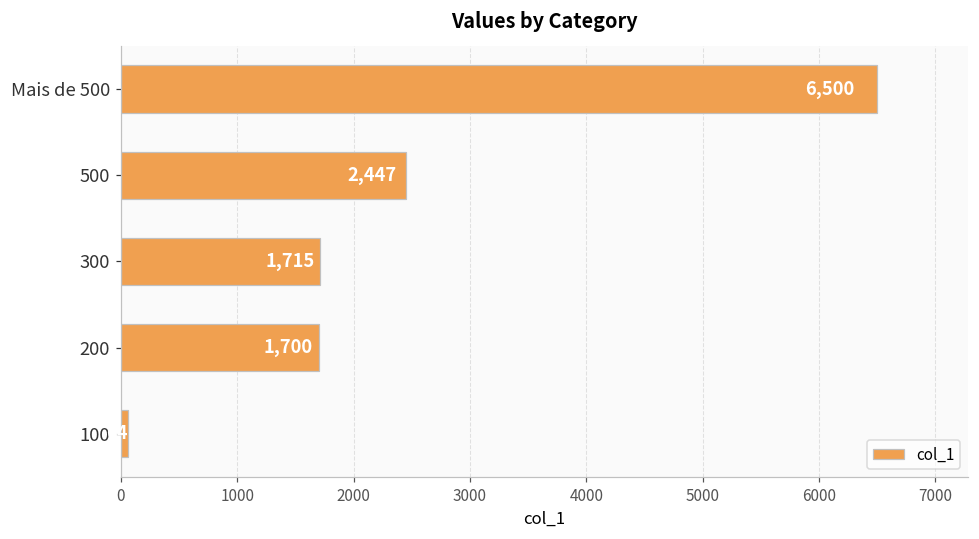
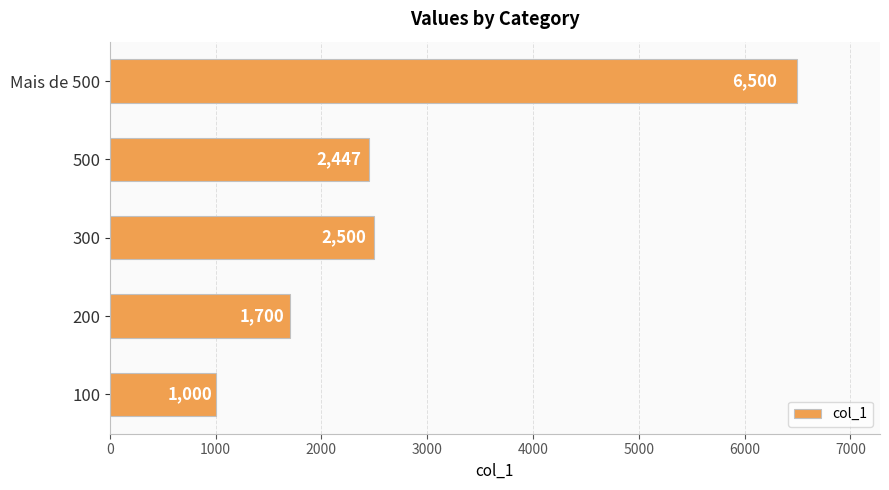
300: 1,715 -> 2,500
100: 60 -> 1000
